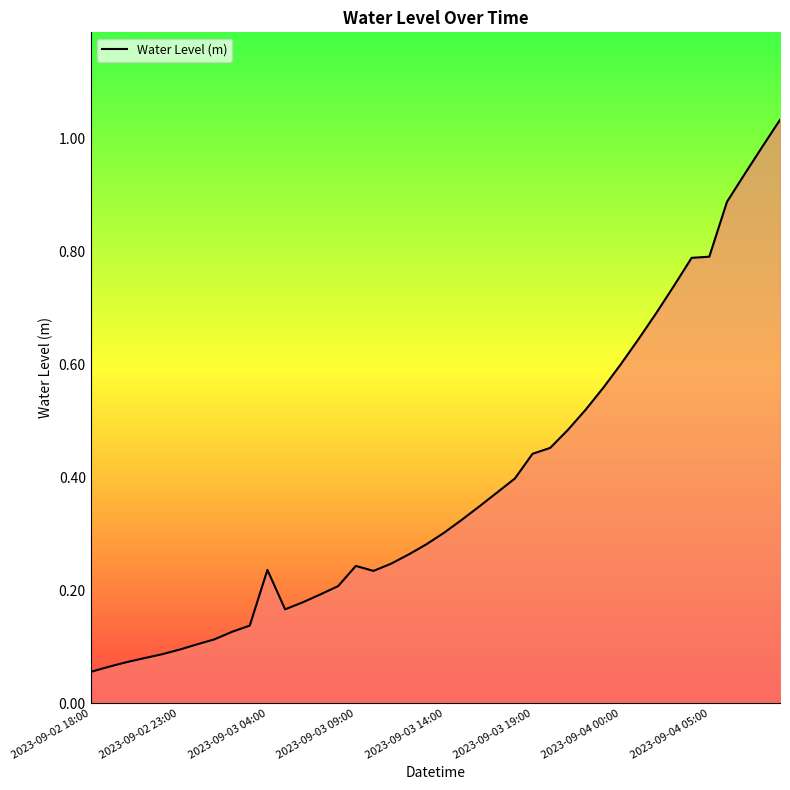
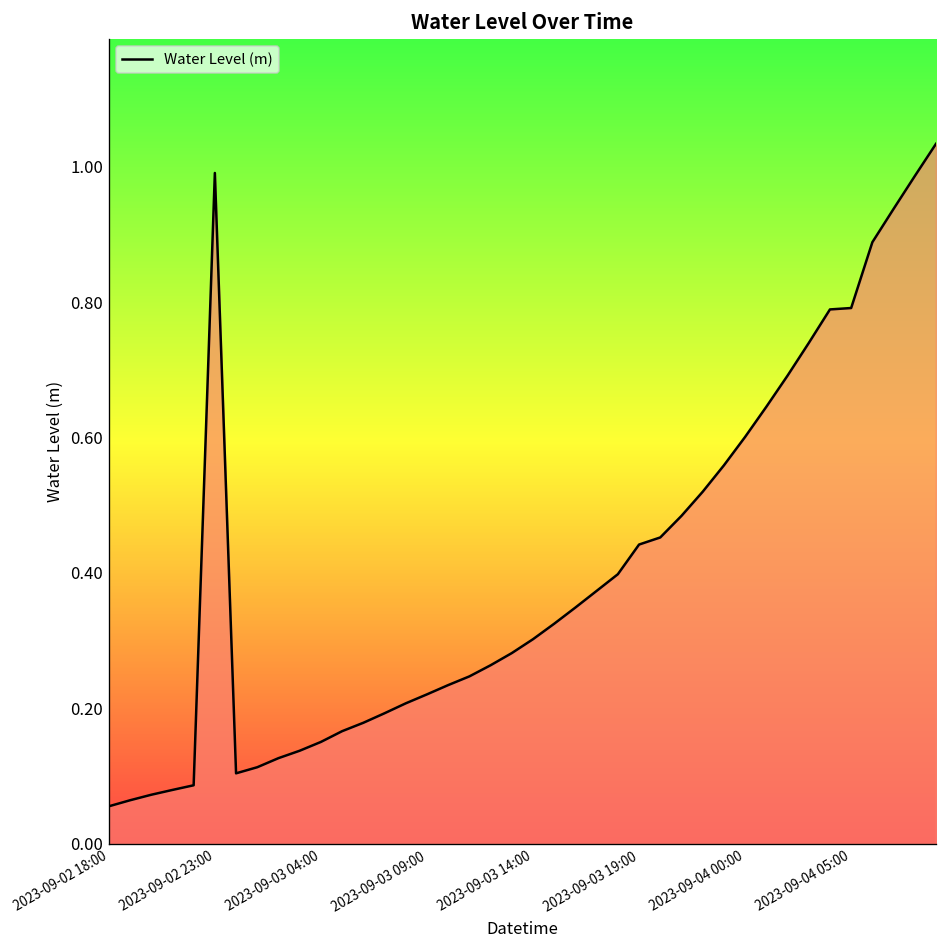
2023-09-02 23:00: 0.09 -> 0.99
2023-09-03 04:00: 0.24 -> 0.15
2023-09-03 09:00: 0.24 -> 0.22
